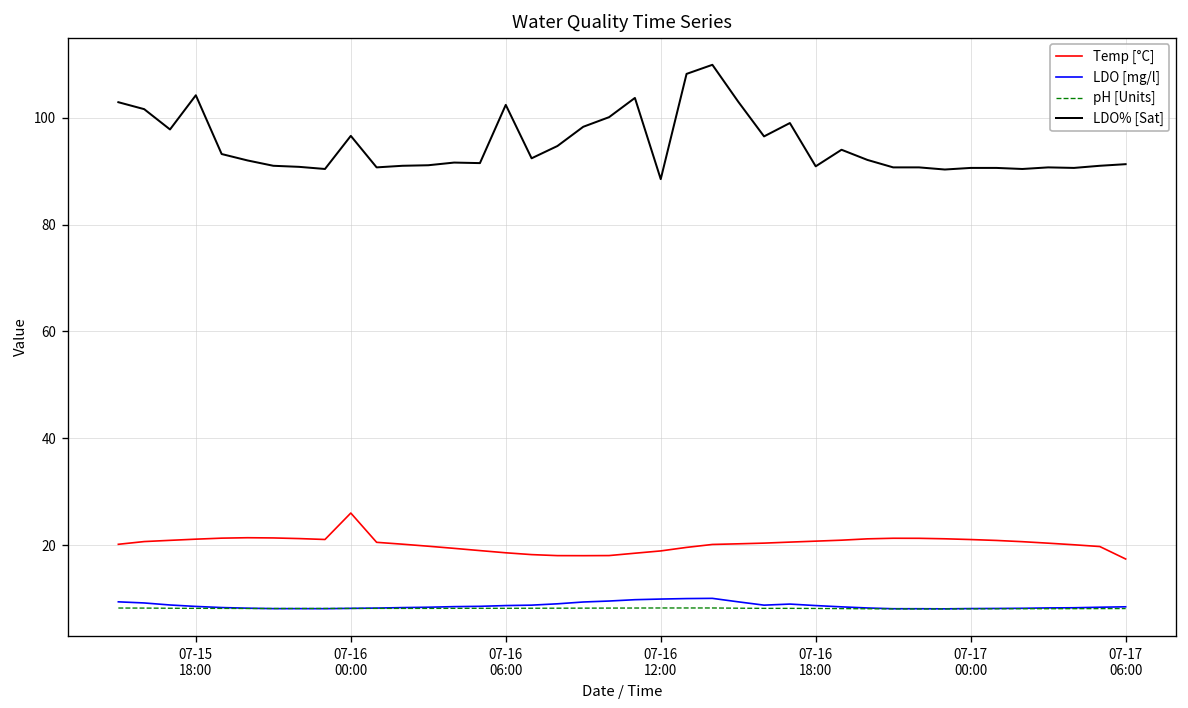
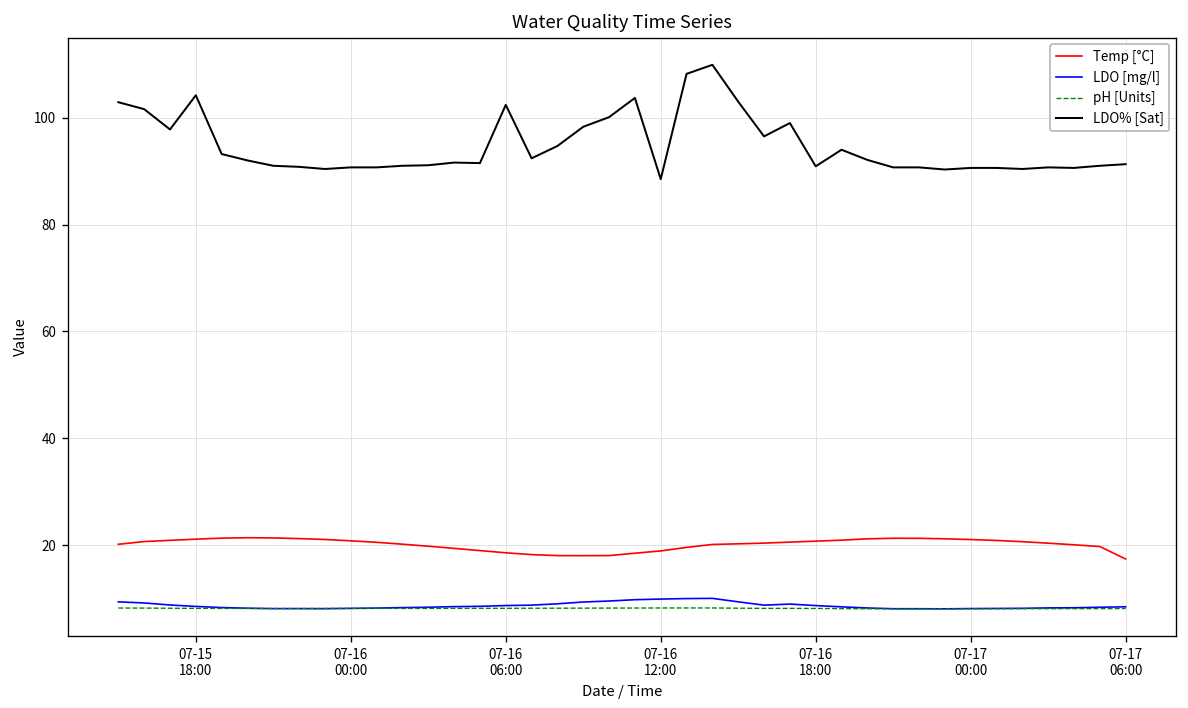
Temp [°C], 07-16 00:00: 26 -> 21
LDO% [Sat], 07-16 00:00: 97 -> 91
